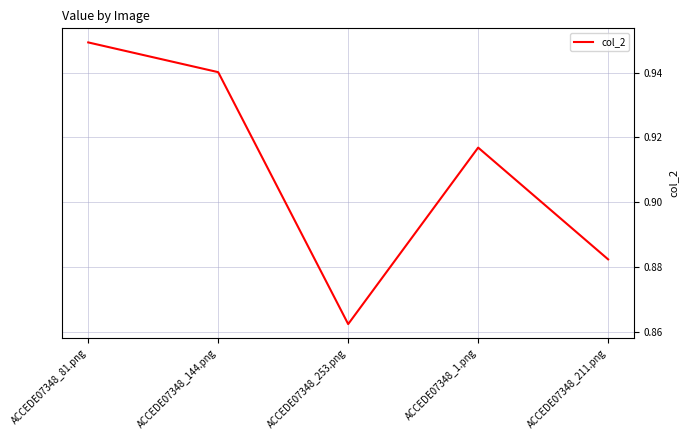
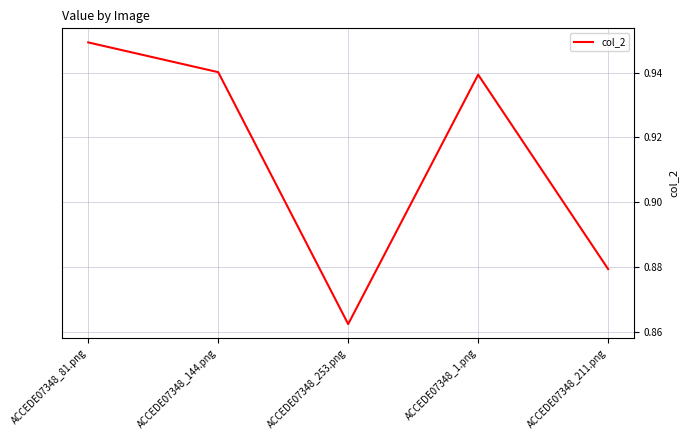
ACCEDE07348_1.png: 0.917 -> 0.939
ACCEDE07348_211.png: 0.882 -> 0.879
